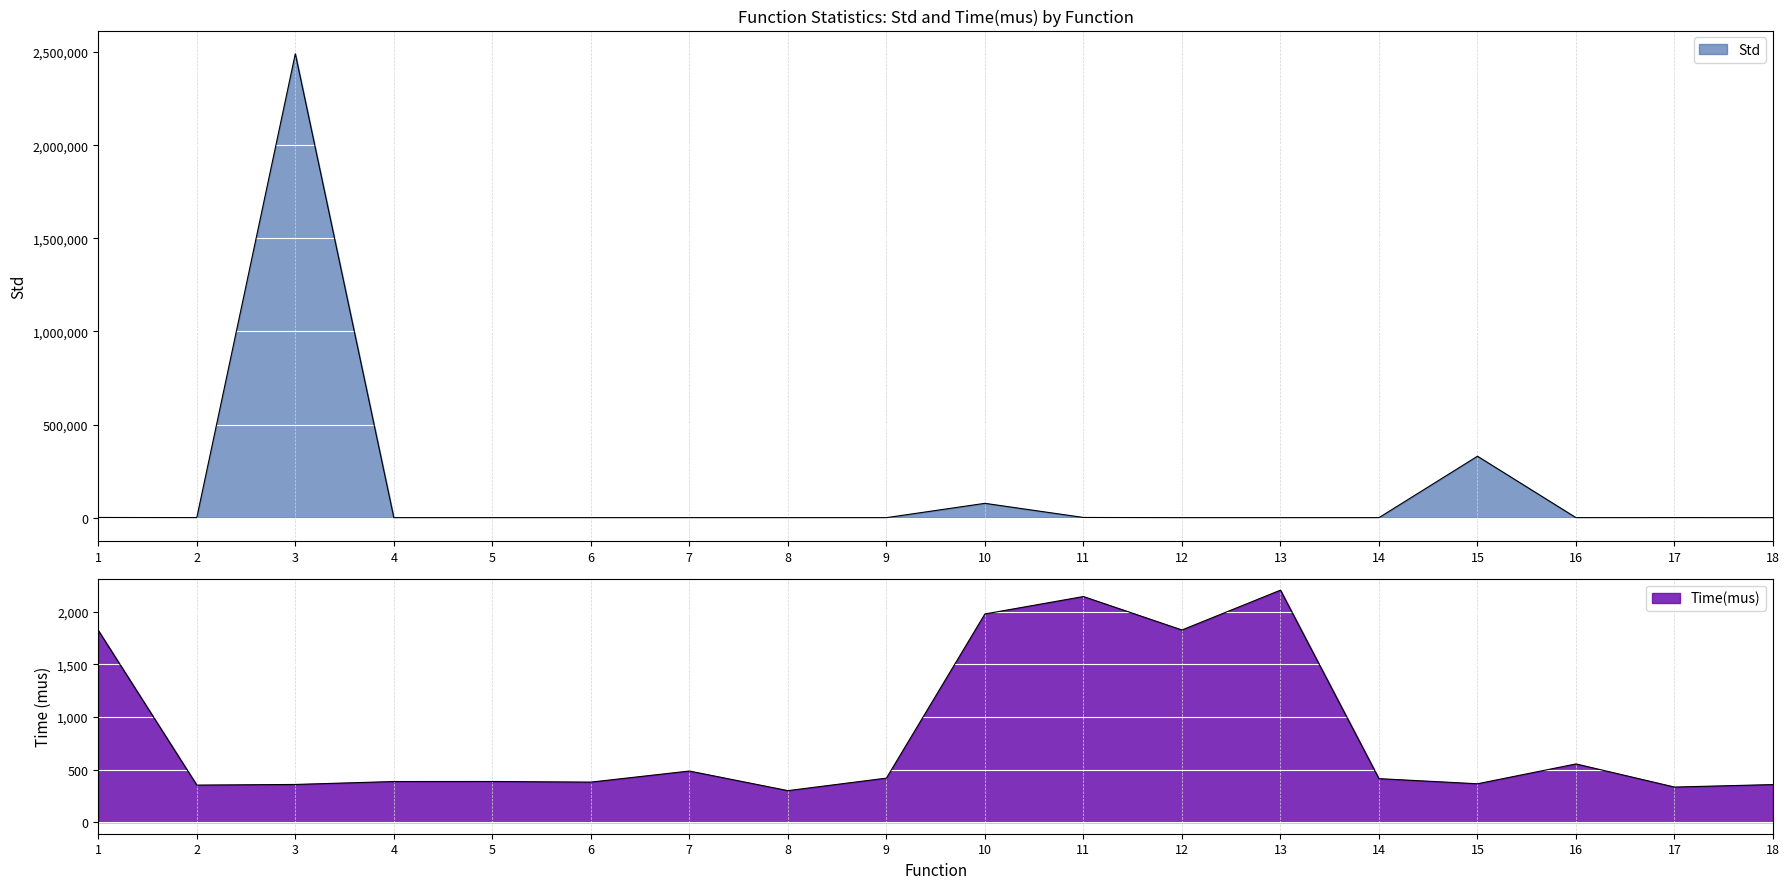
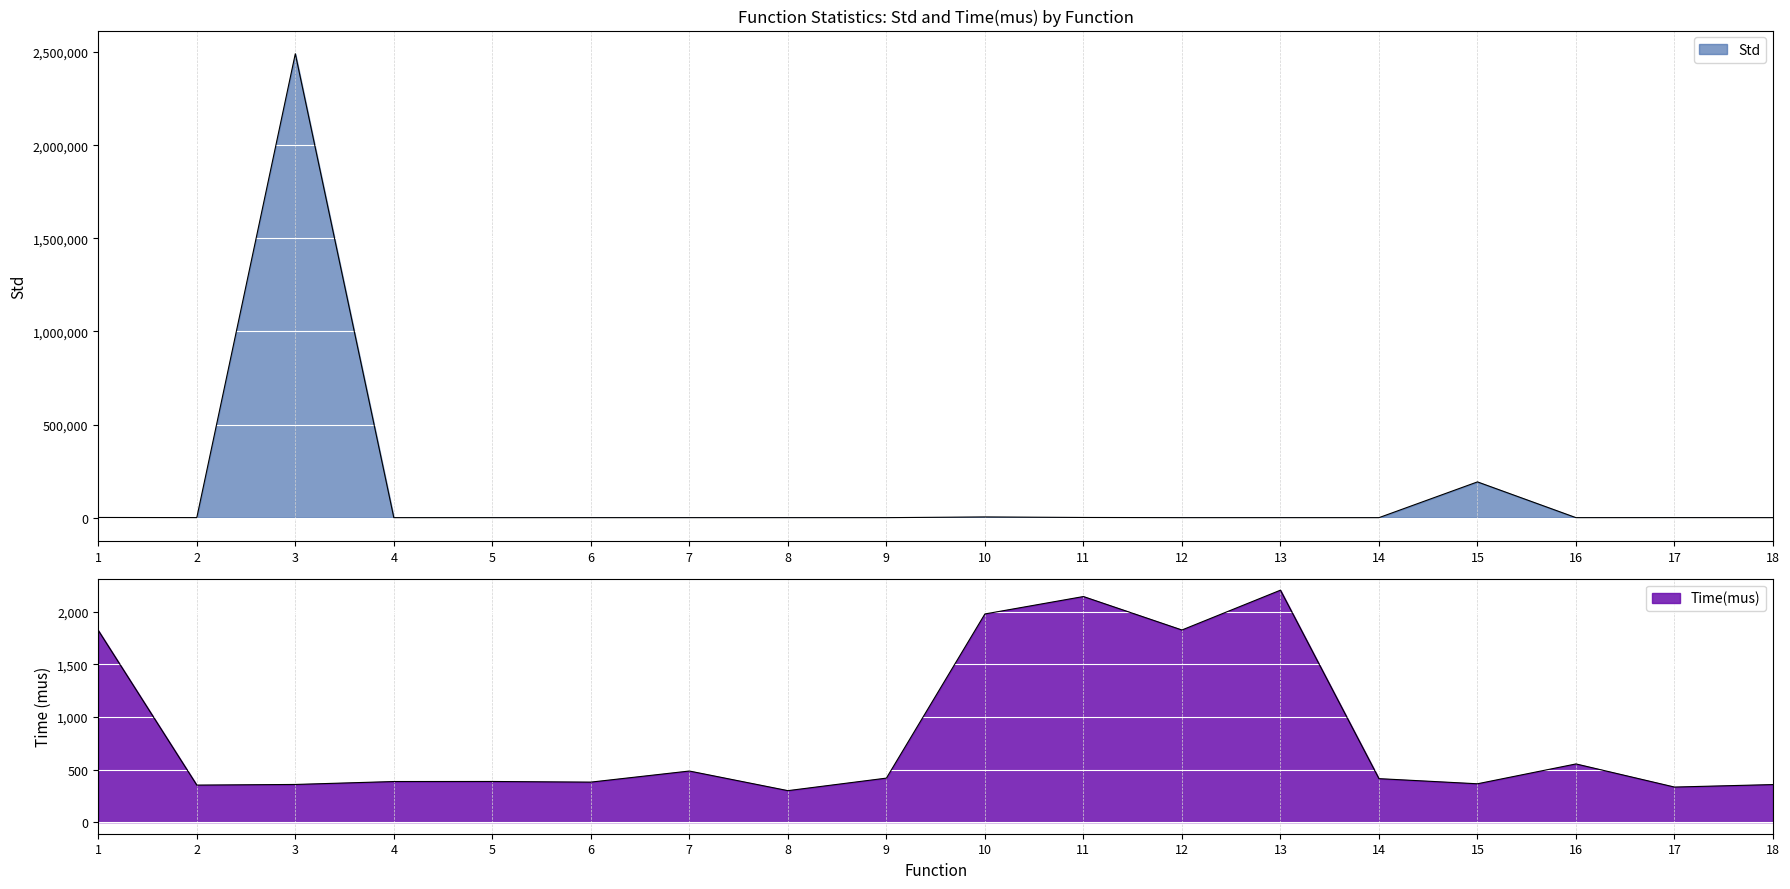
Function Statistics: Std and Time(mus) by Function, 10: 80,000 -> 0
Function Statistics: Std and Time(mus) by Function, 15: 330,000 -> 190,000
